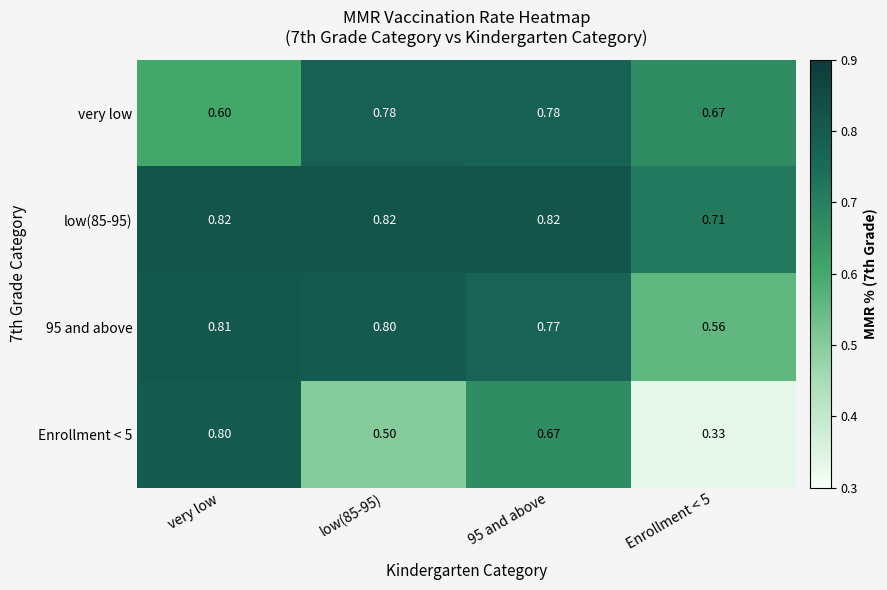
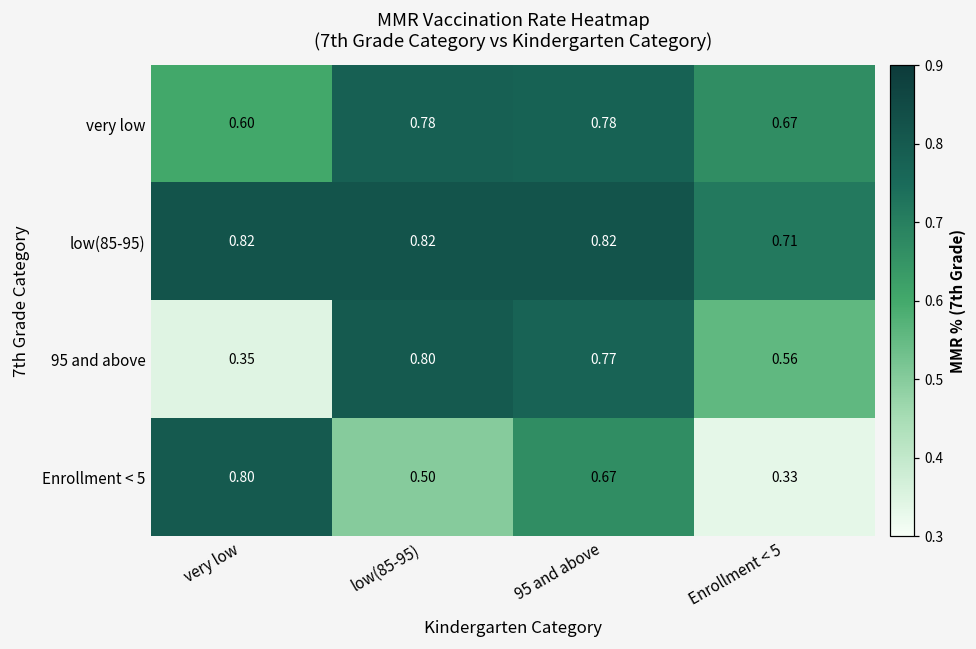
95 and above, very low: 0.81 -> 0.35
